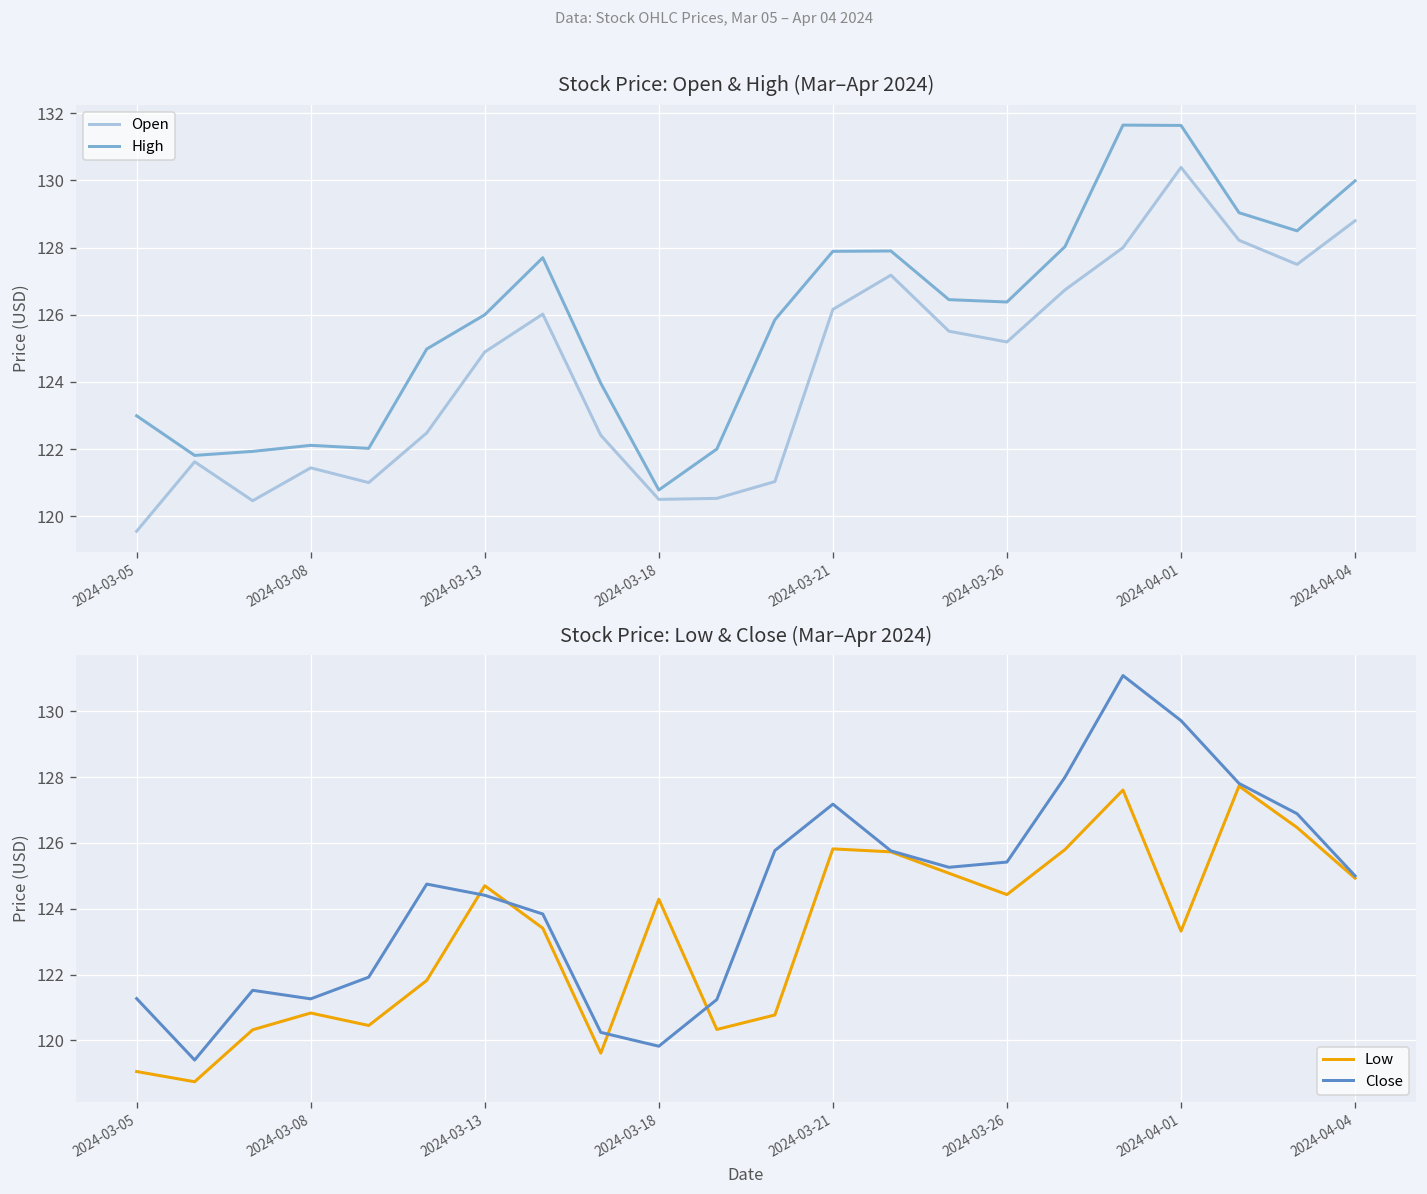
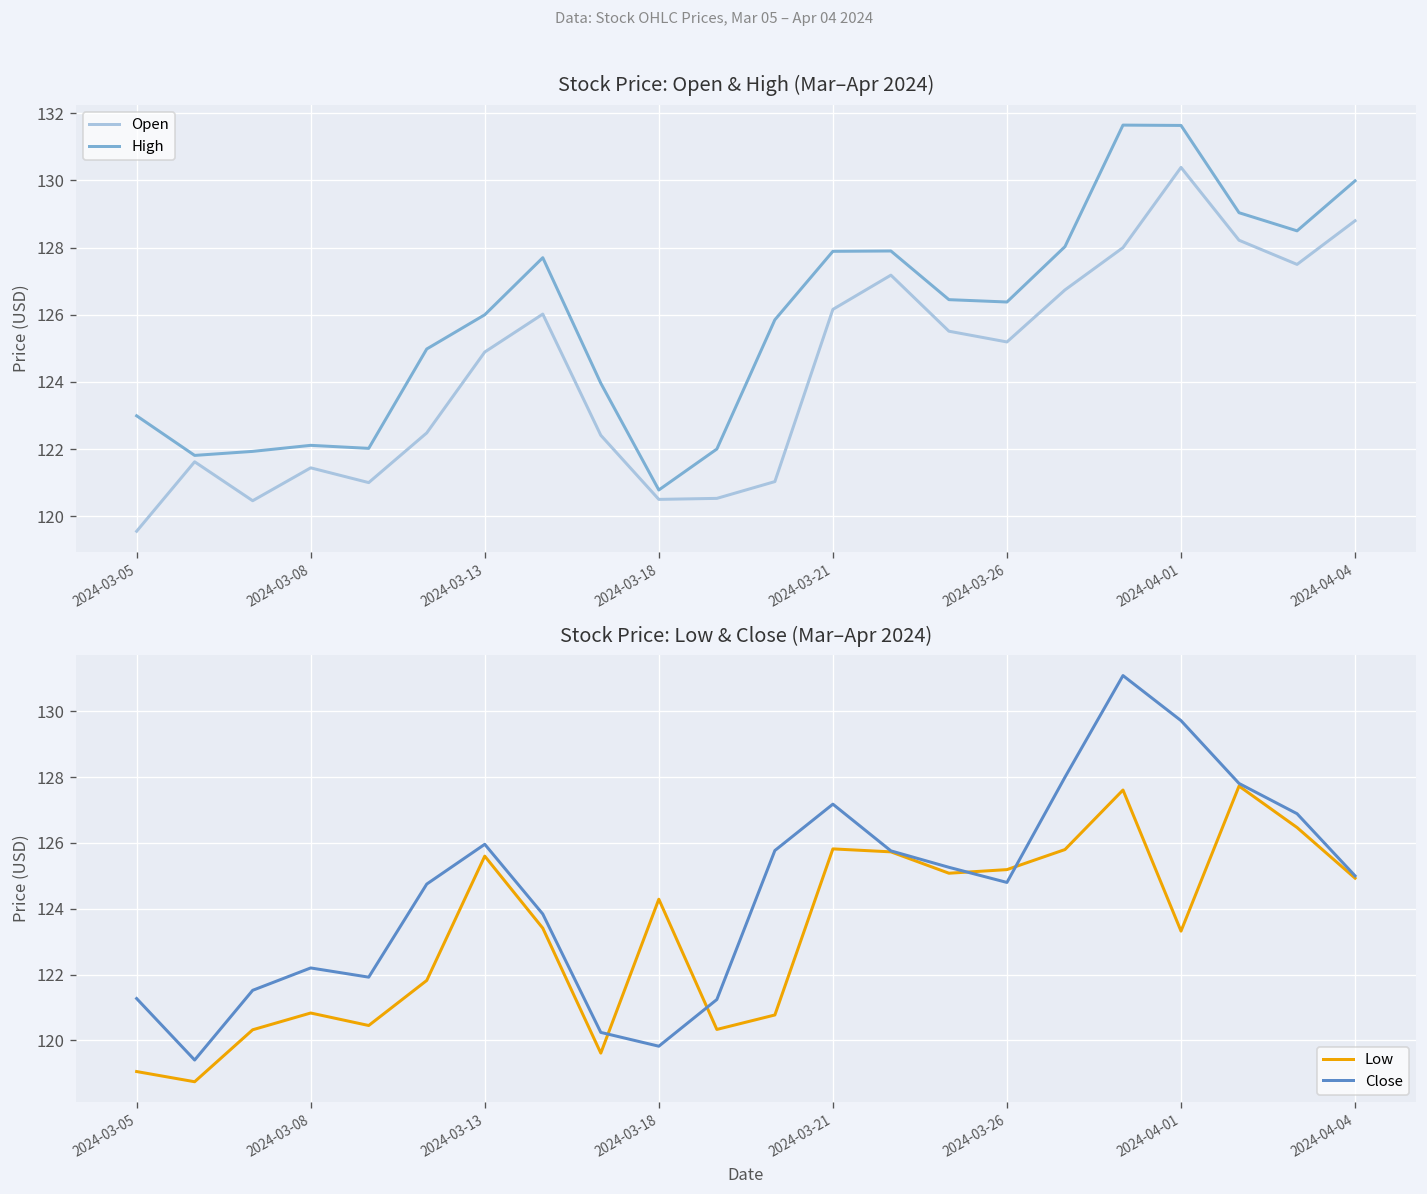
Stock Price: Low & Close (Mar–Apr 2024), Close, 2024-03-08: 121.3 -> 122.2
Stock Price: Low & Close (Mar–Apr 2024), Low, 2024-03-13: 124.7 -> 125.6
Stock Price: Low & Close (Mar–Apr 2024), Close, 2024-03-13: 124.4 -> 126.0
Stock Price: Low & Close (Mar–Apr 2024), Low, 2024-03-26: 124.4 -> 125.2
Stock Price: Low & Close (Mar–Apr 2024), Close, 2024-03-26: 125.4 -> 124.8
